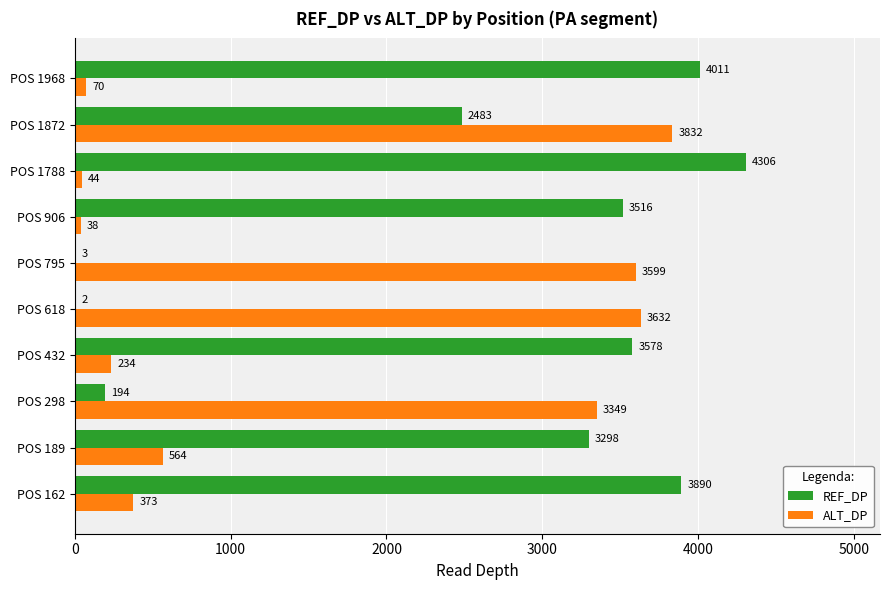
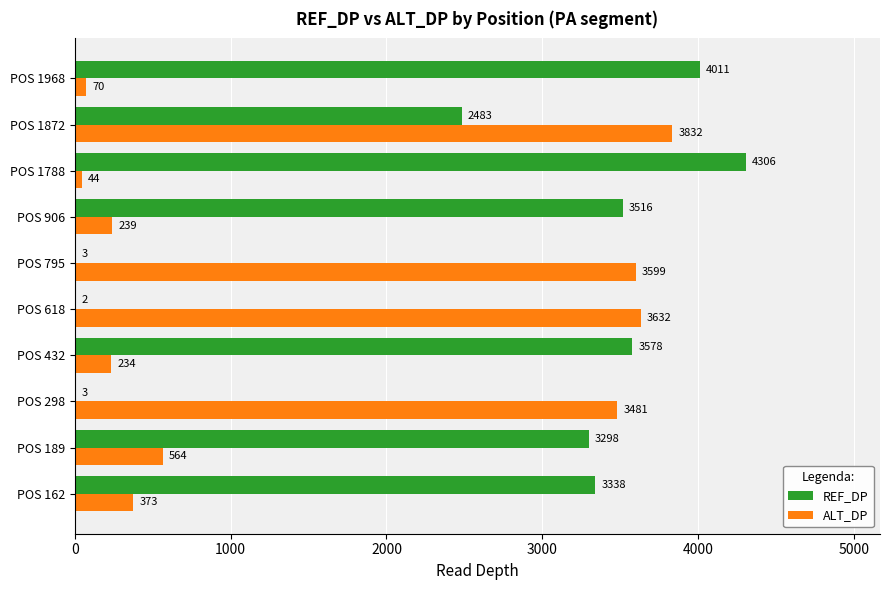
ALT_DP, POS 906: 38 -> 239
REF_DP, POS 298: 194 -> 3
ALT_DP, POS 298: 3349 -> 3481
REF_DP, POS 162: 3890 -> 3338
